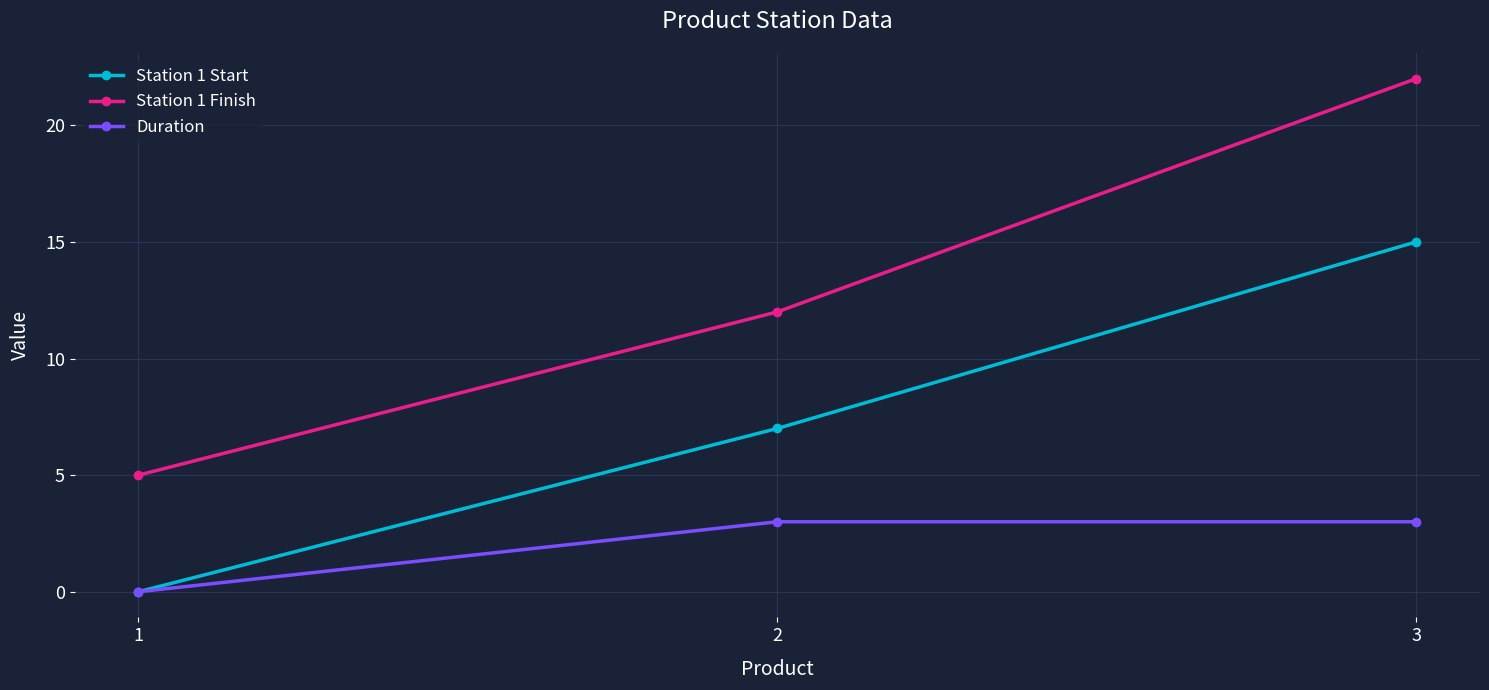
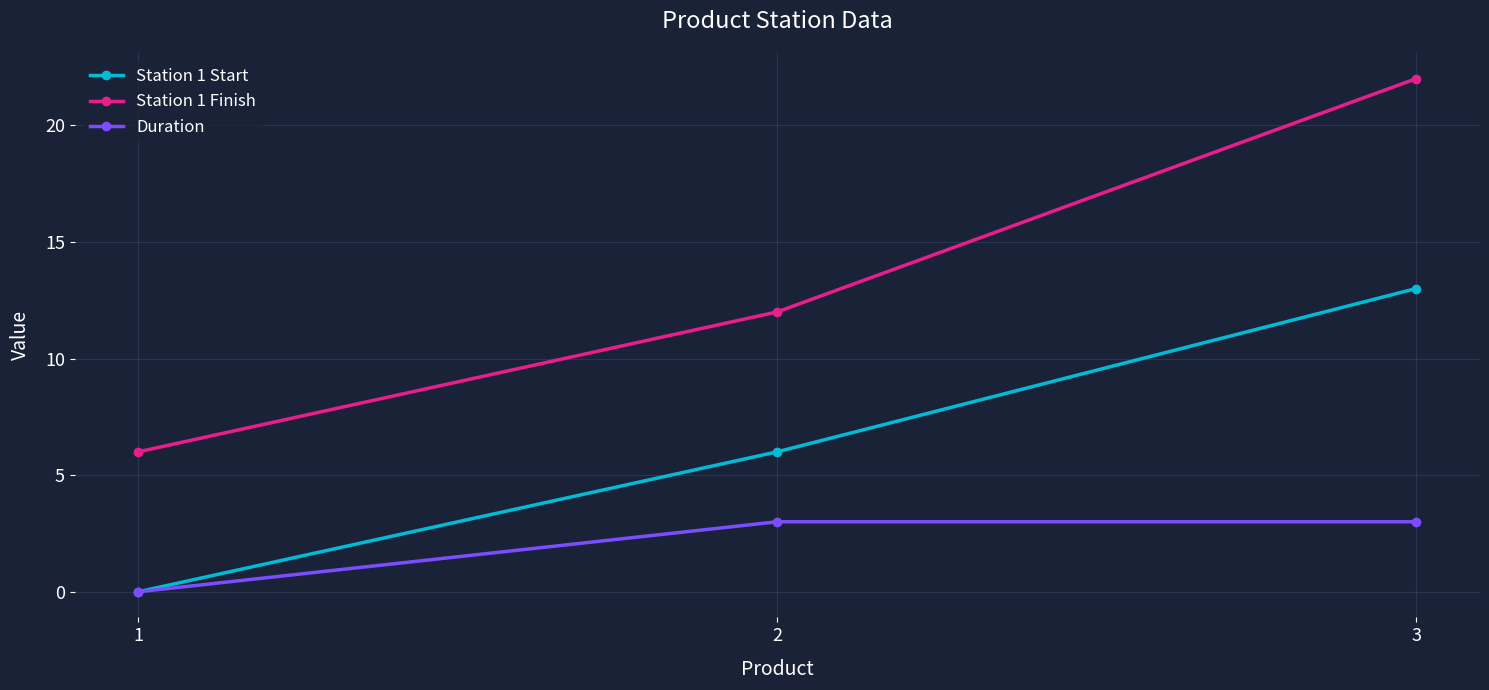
Station 1 Finish, 1: 5 -> 6
Station 1 Start, 2: 7 -> 6
Station 1 Start, 3: 15 -> 13
